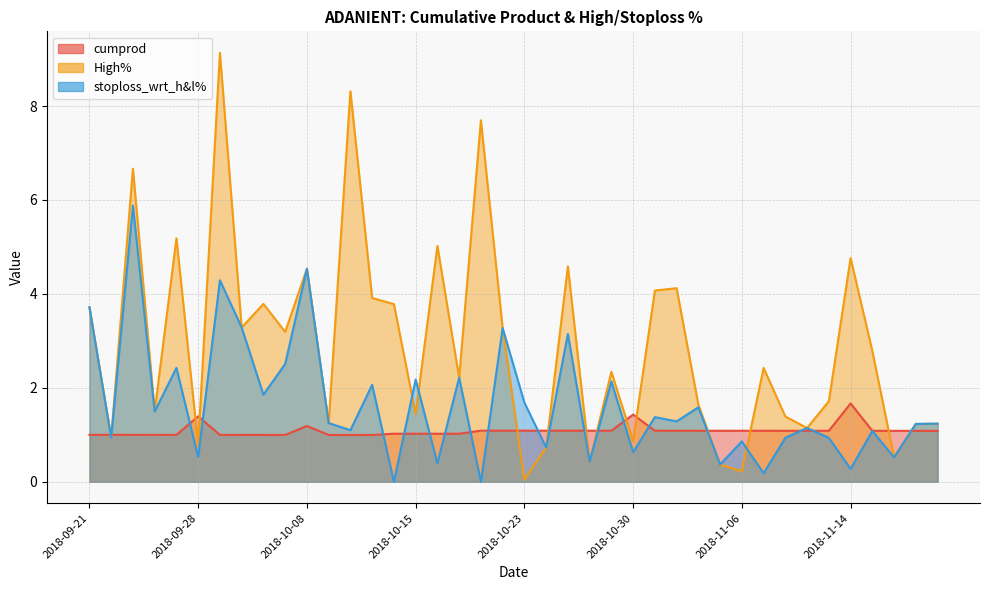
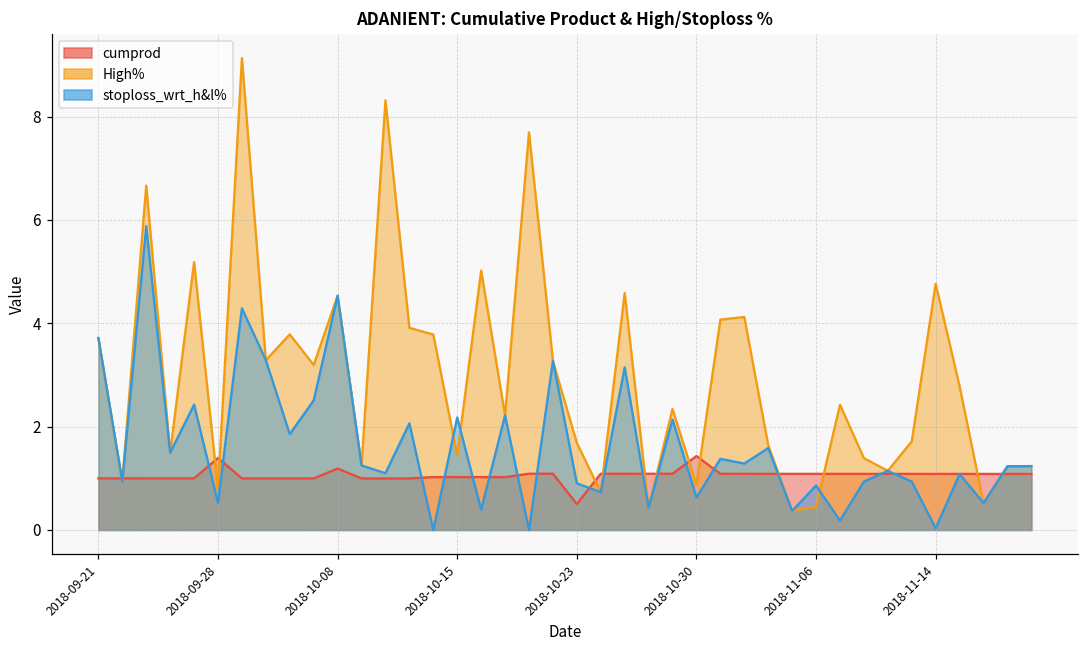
cumprod, 2018-10-23: 1.1 -> 0.5
High%, 2018-10-23: 0.0 -> 1.7
stoploss_wrt_h&l%, 2018-10-23: 1.7 -> 0.9
High%, 2018-11-06: 0.2 -> 0.4
cumprod, 2018-11-14: 1.7 -> 1.1
stoploss_wrt_h&l%, 2018-11-14: 0.3 -> 0.0
